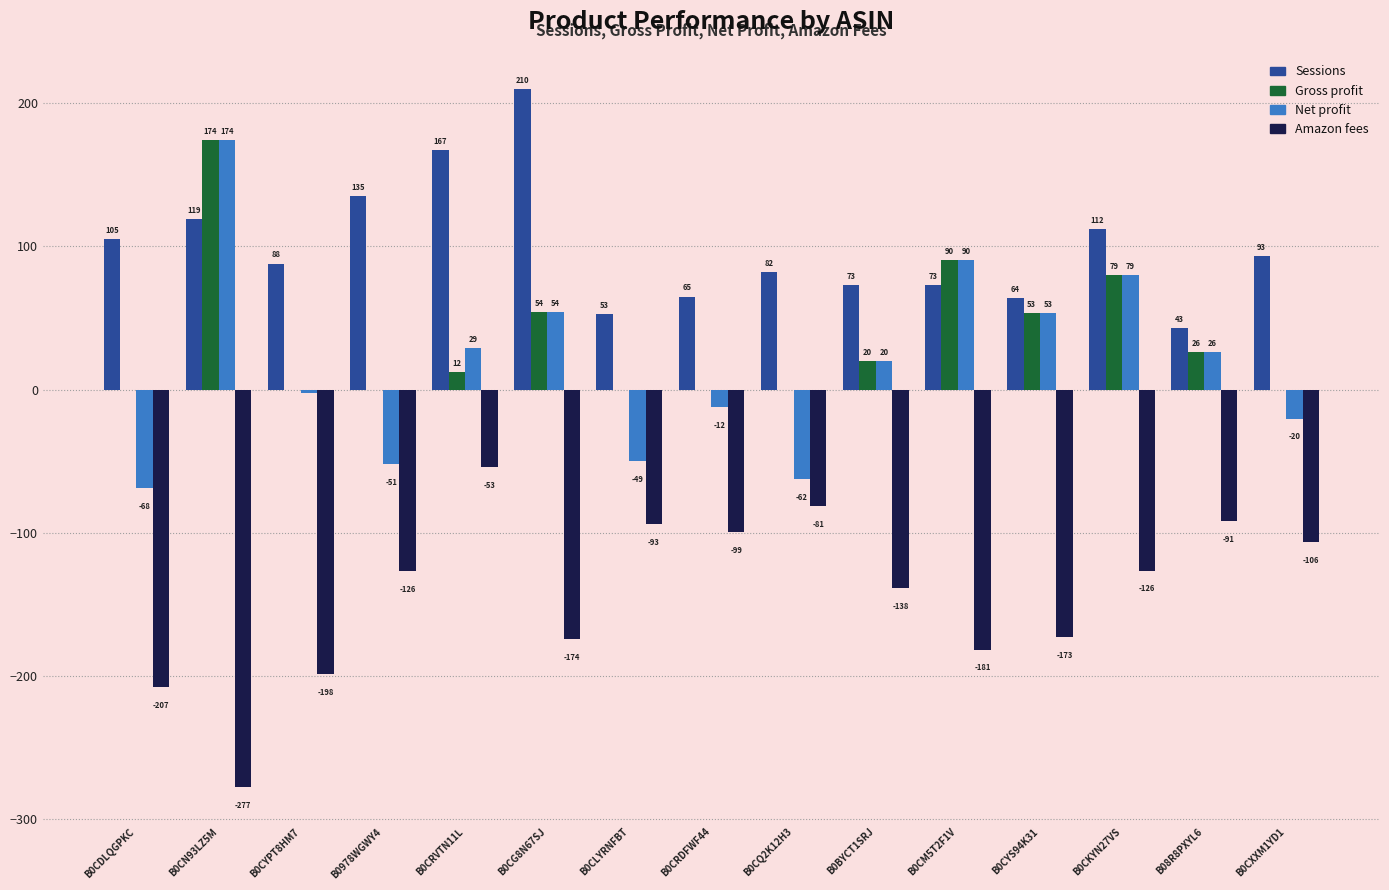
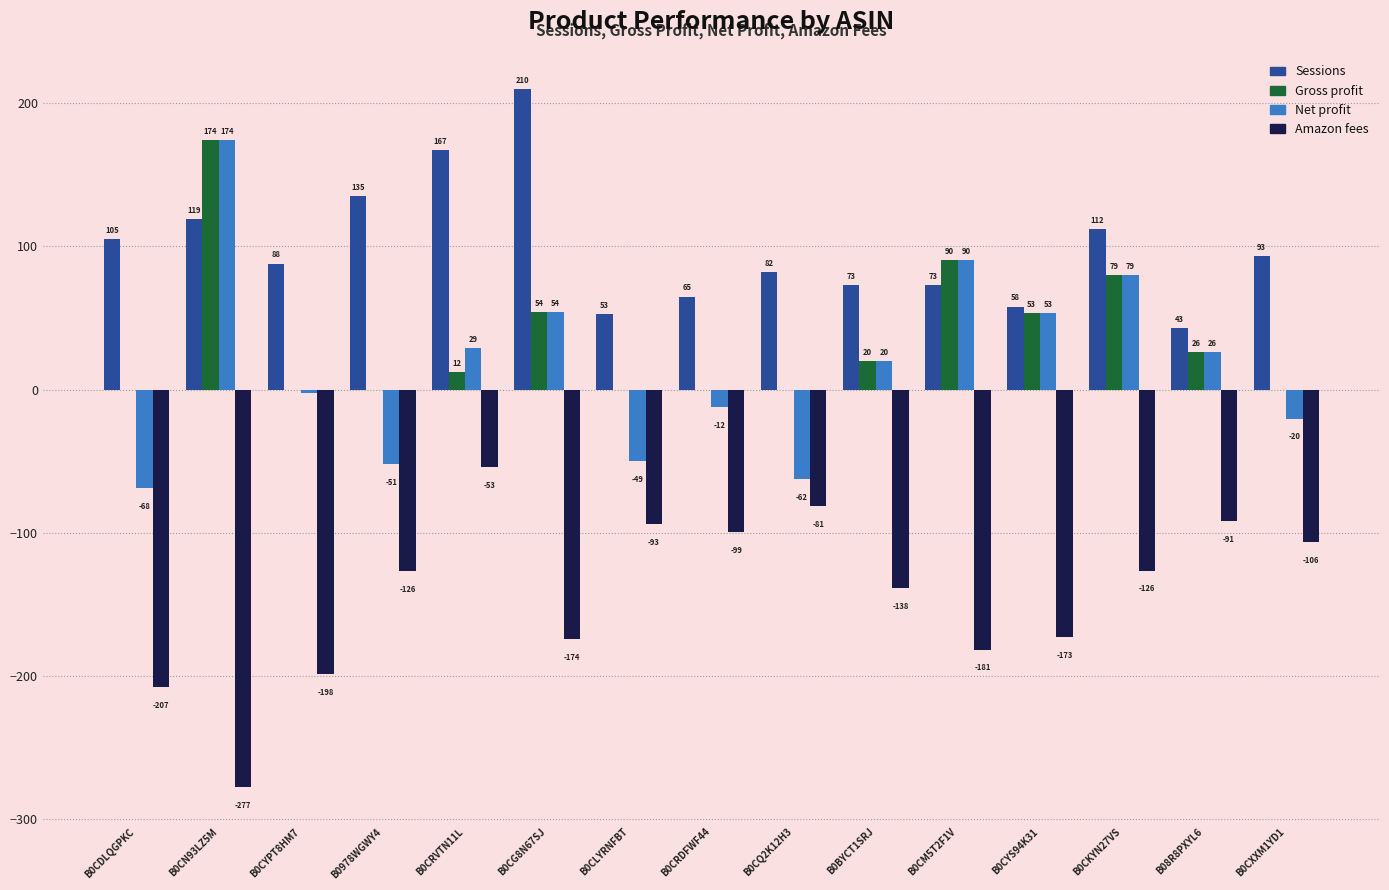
Sessions, B0CYS94K31: 64 -> 58
